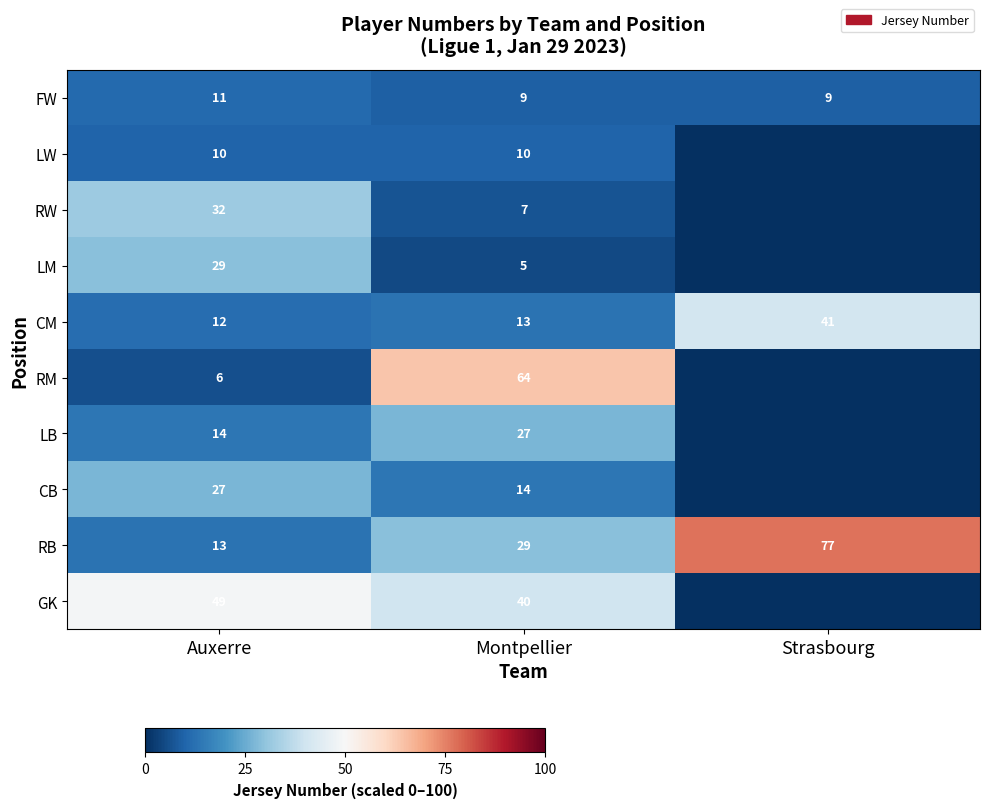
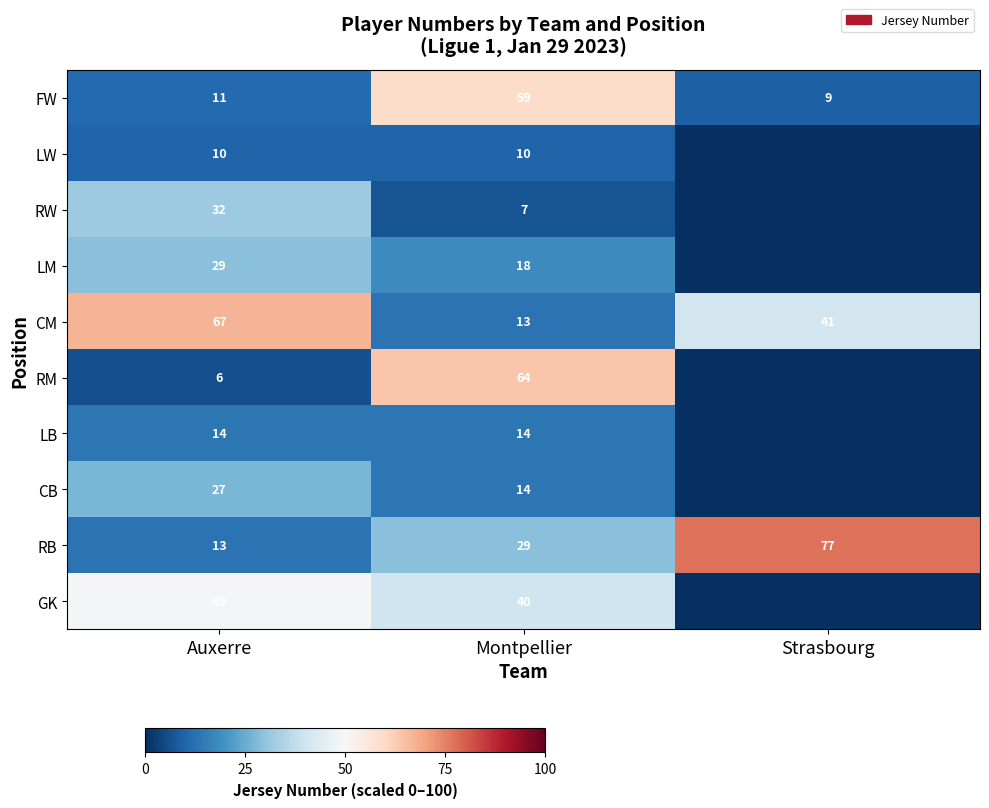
FW, Montpellier: 9 -> 59
LM, Montpellier: 5 -> 18
CM, Auxerre: 12 -> 67
LB, Montpellier: 27 -> 14
